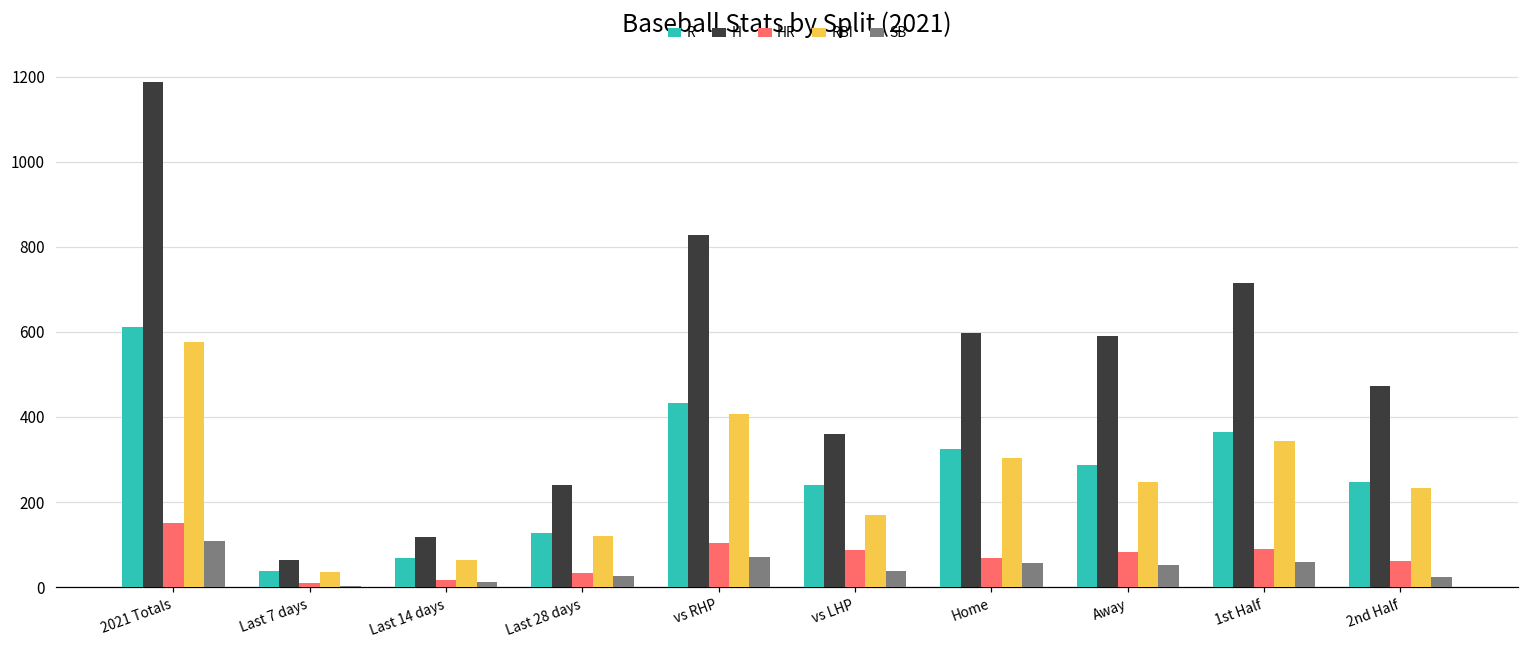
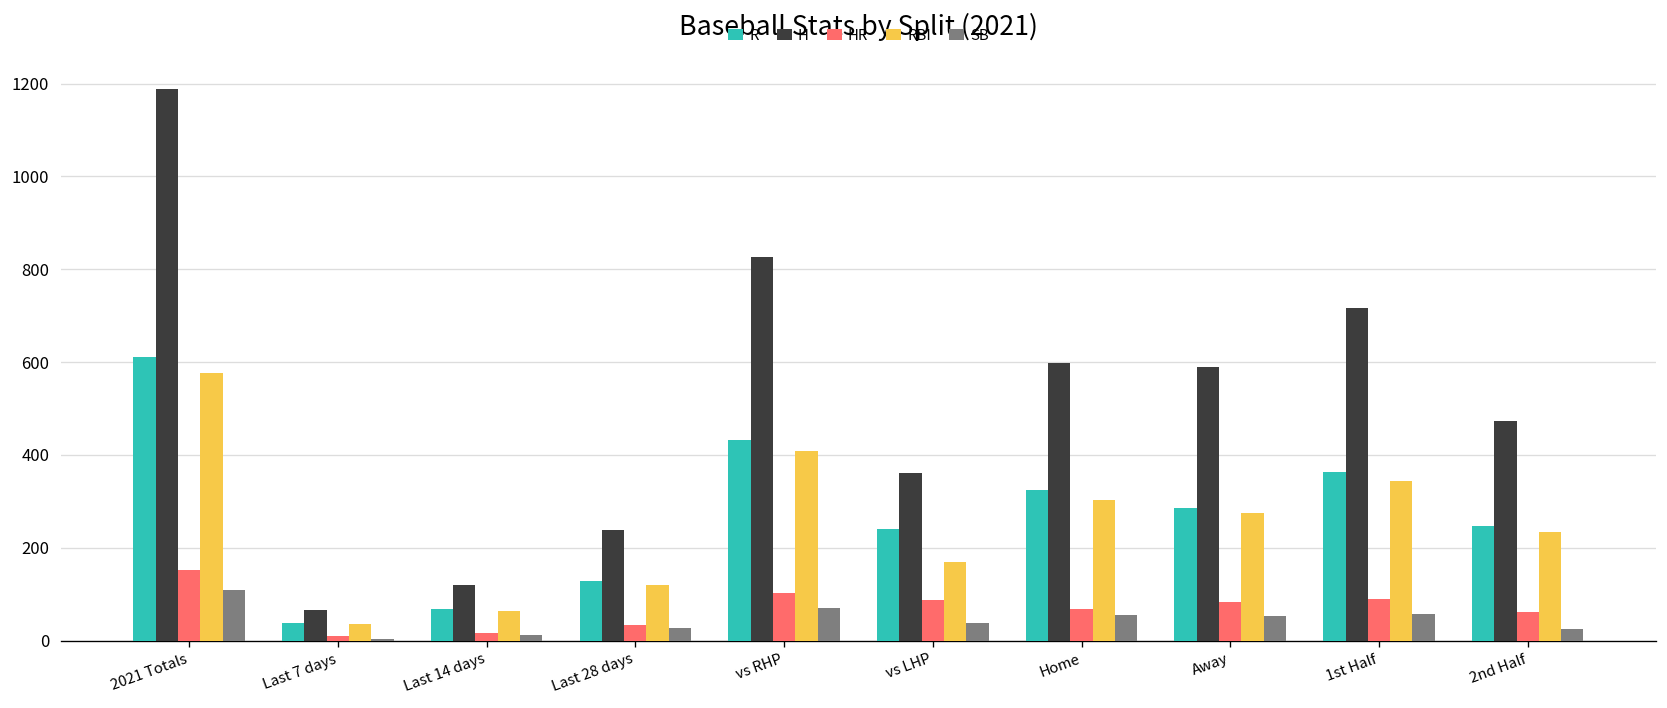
RBI, Away: 250 -> 270
